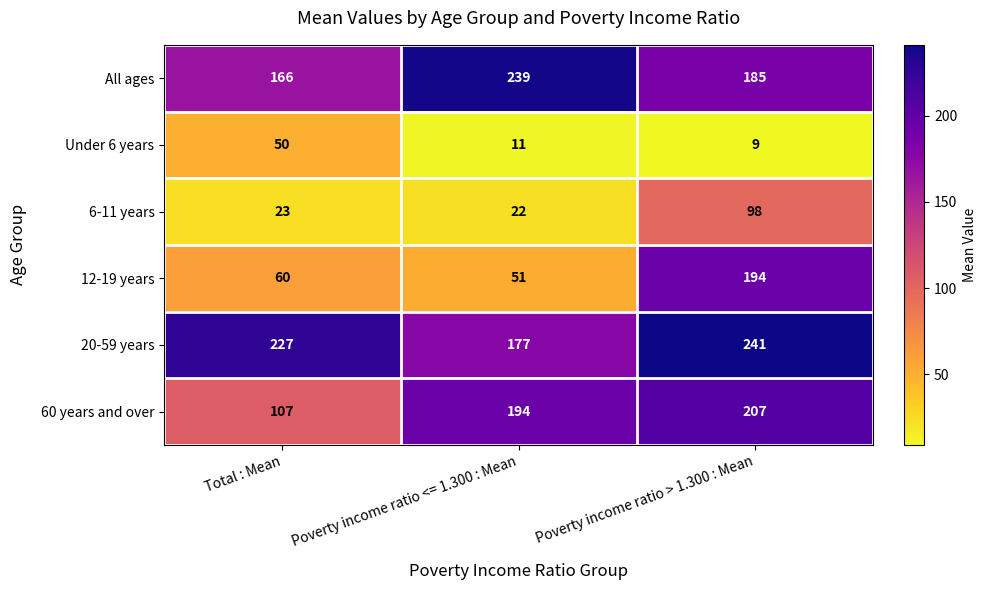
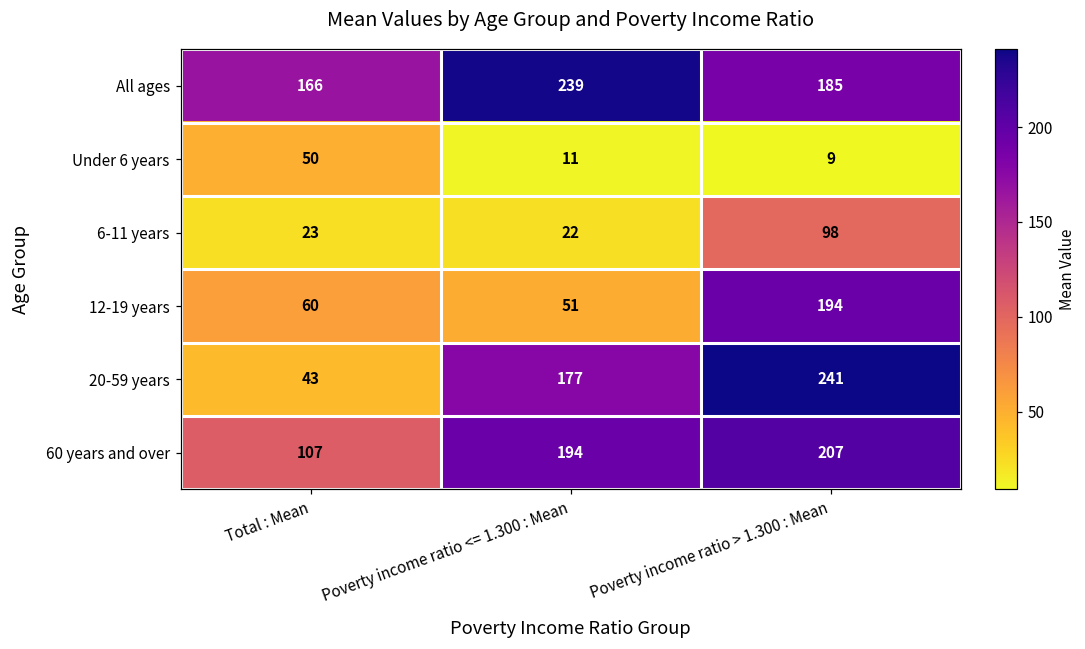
20-59 years, Total : Mean: 227 -> 43
